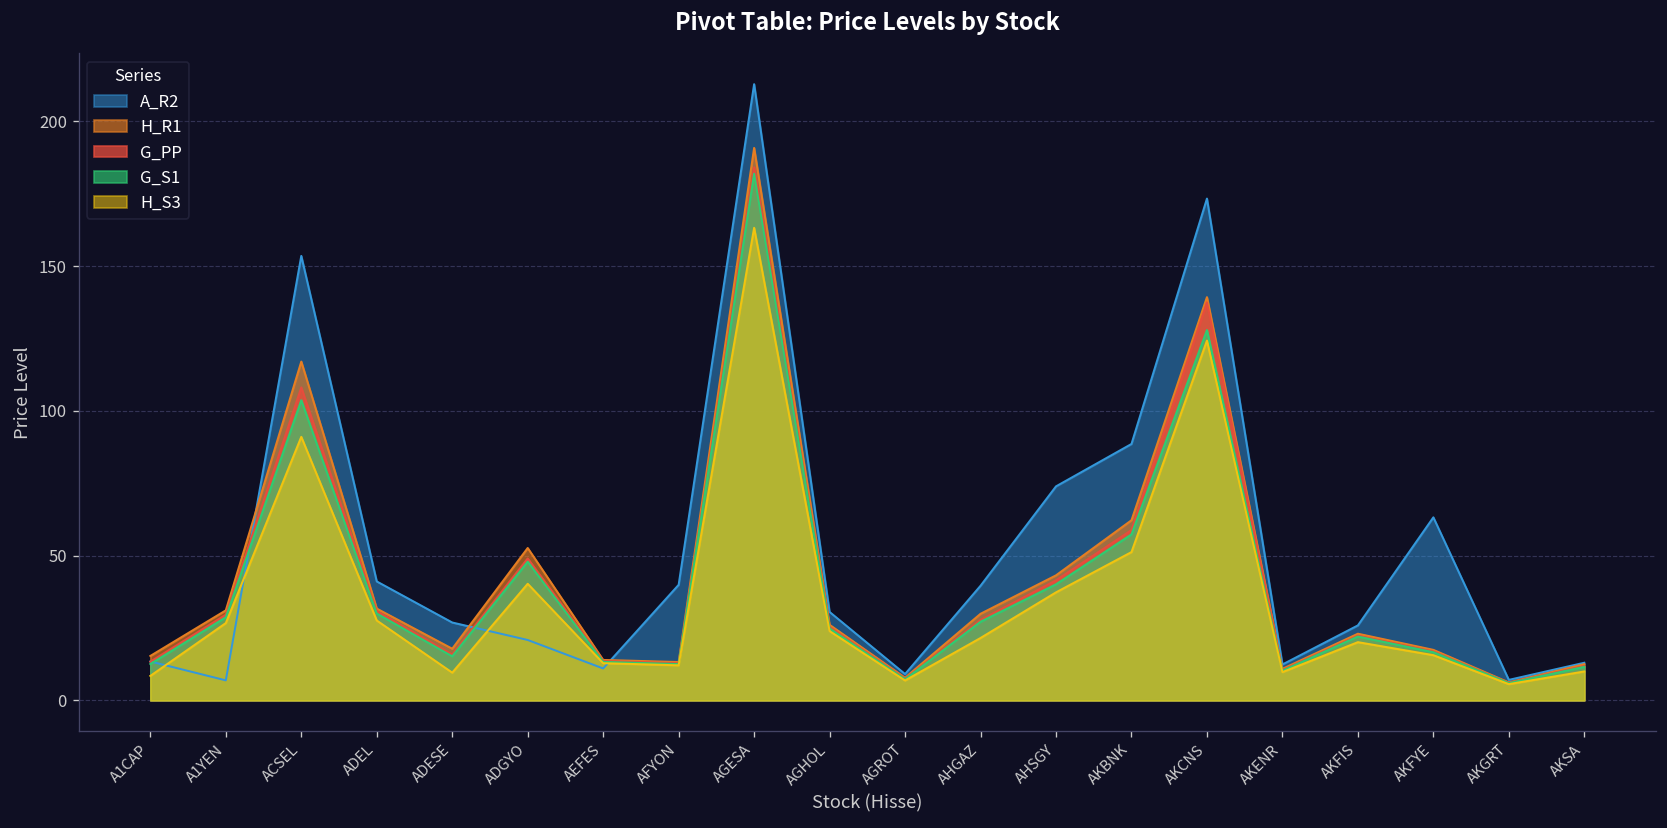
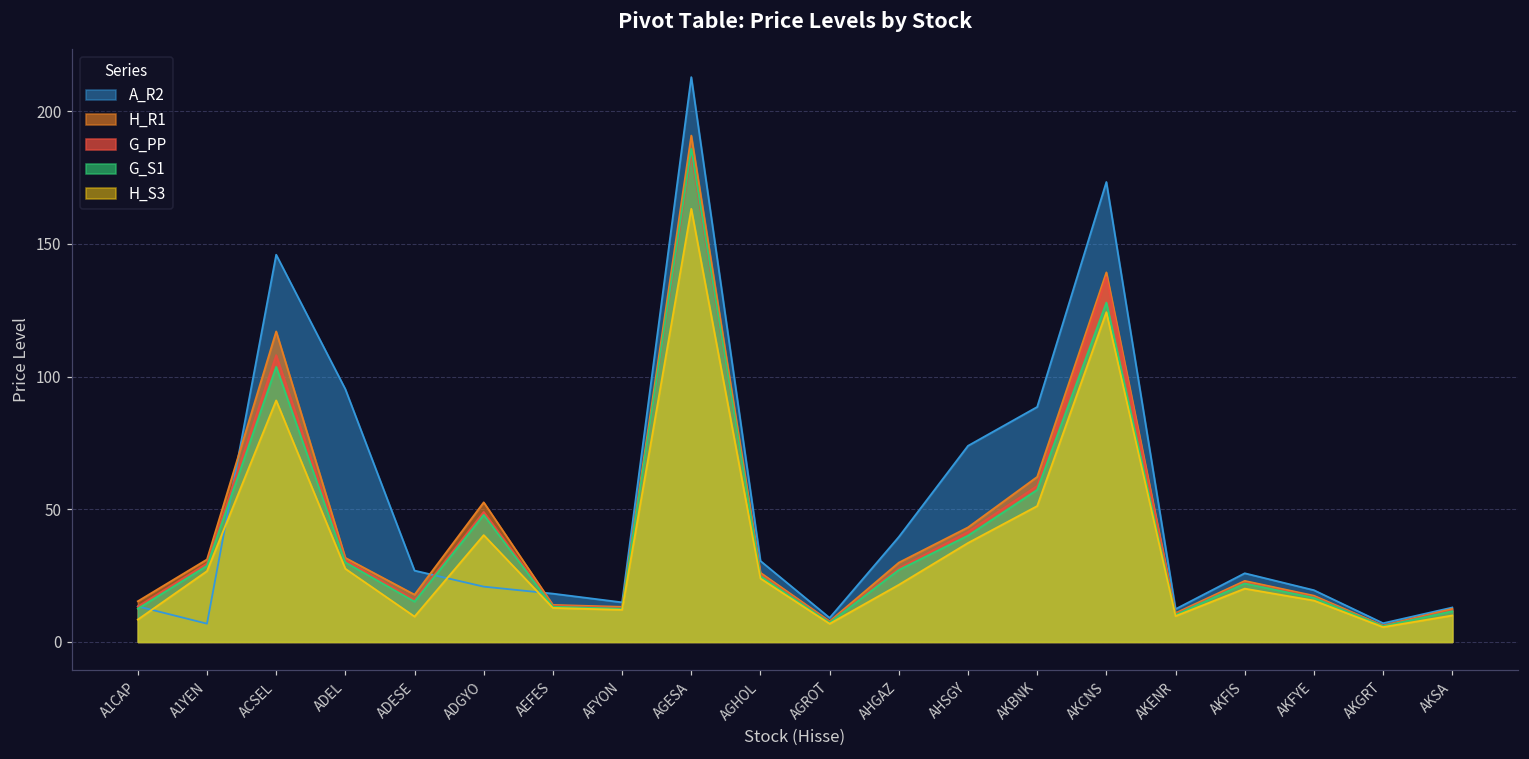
A_R2, ACSEL: 154 -> 146
A_R2, ADEL: 41 -> 95
A_R2, AEFES: 11 -> 18
A_R2, AFYON: 40 -> 15
G_S1, AGESA: 182 -> 186
A_R2, AKFYE: 63 -> 20
